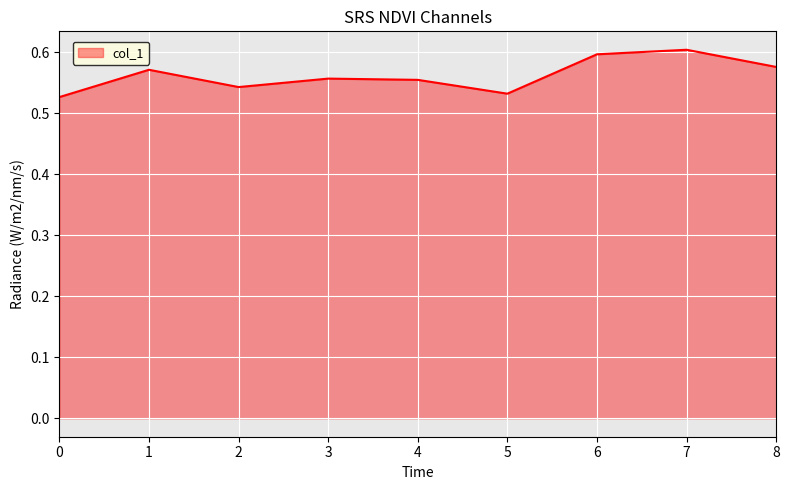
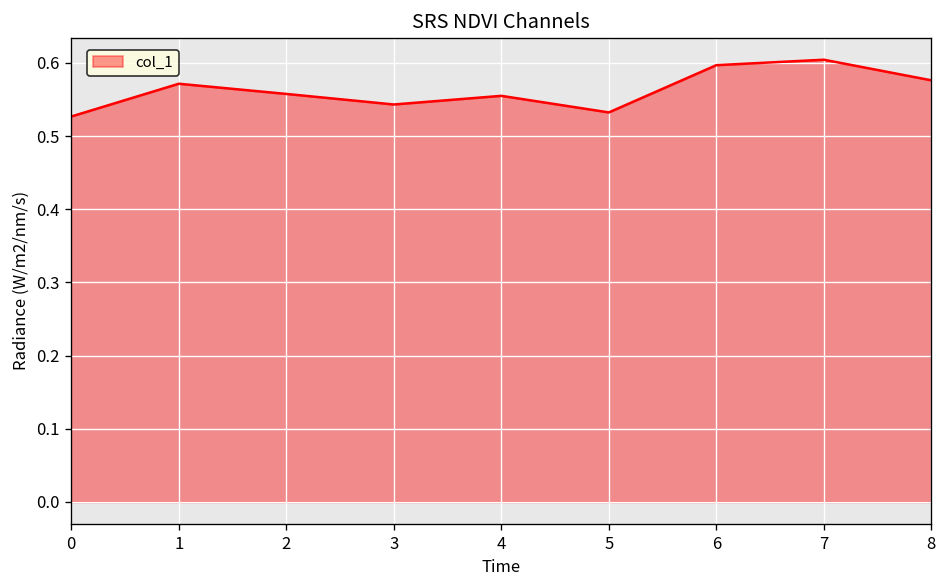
2: 0.54 -> 0.56
3: 0.56 -> 0.54
